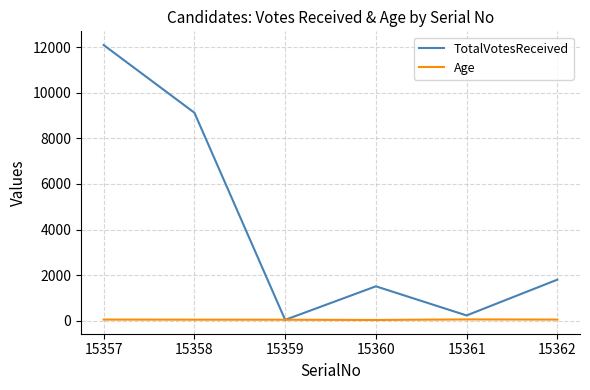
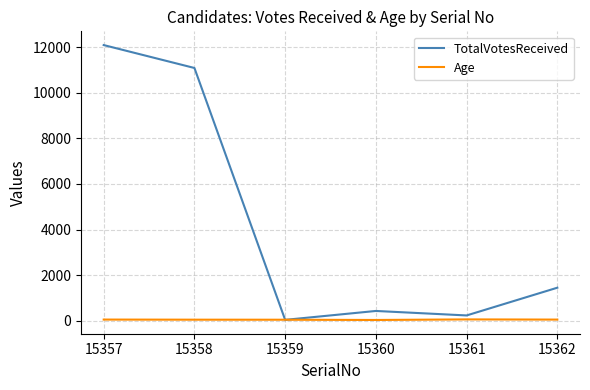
TotalVotesReceived, 15358: 9100 -> 11100
TotalVotesReceived, 15360: 1500 -> 400
TotalVotesReceived, 15362: 1800 -> 1400
